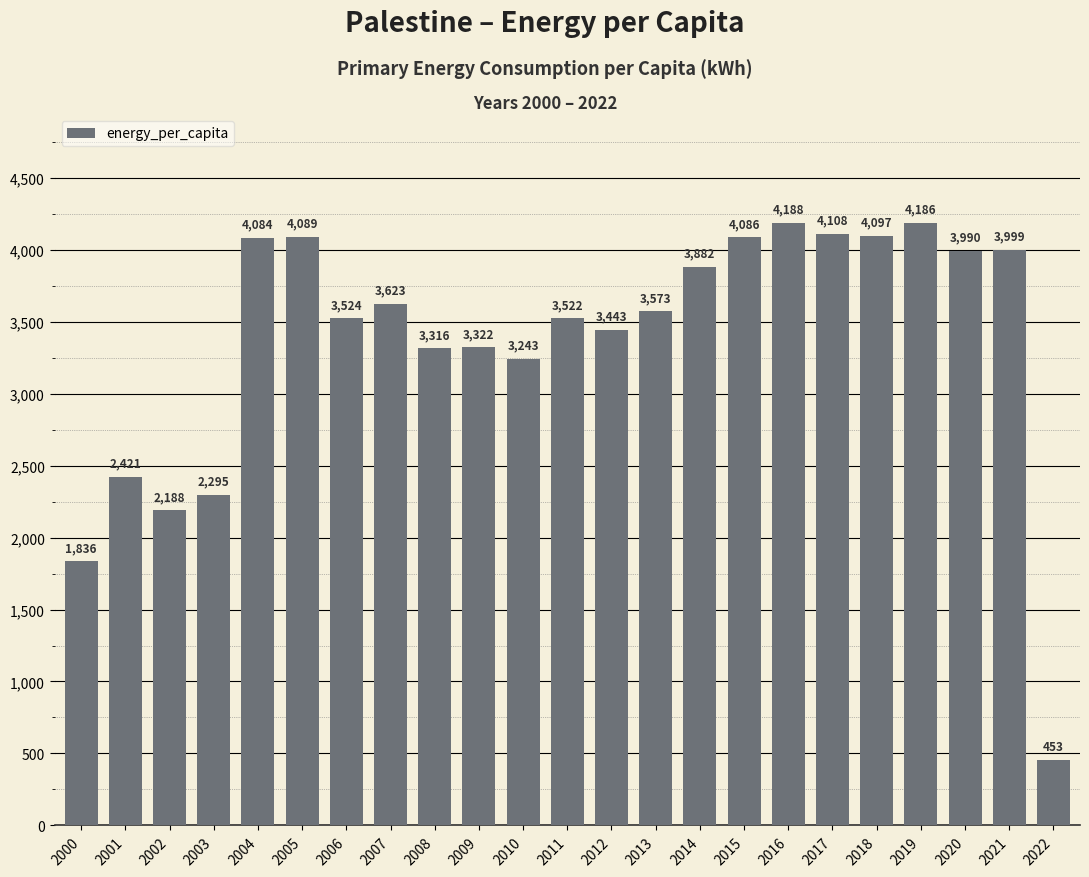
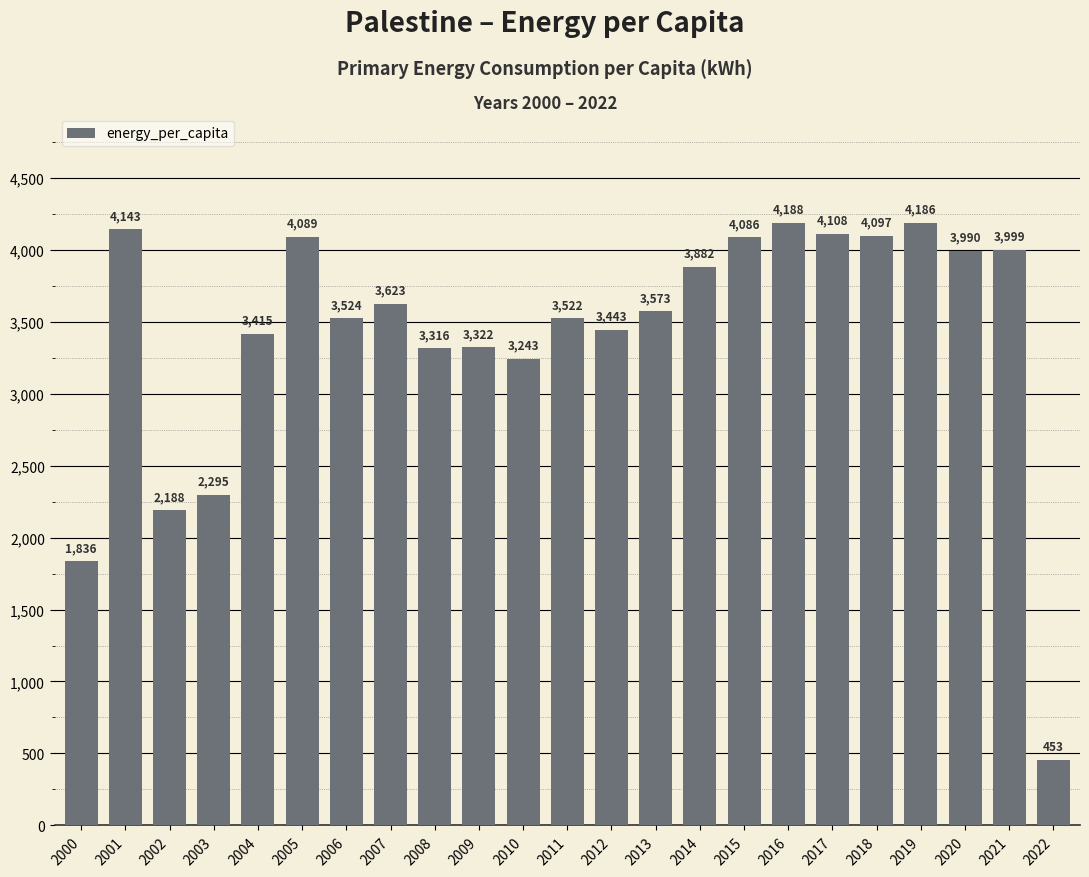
2001: 2,421 -> 4,143
2004: 4,084 -> 3,415
